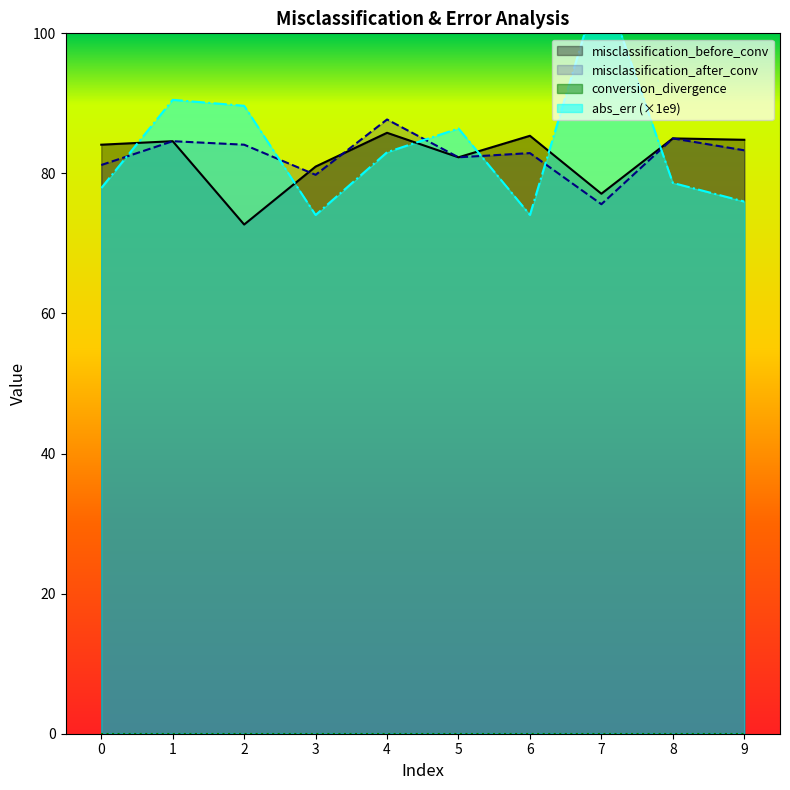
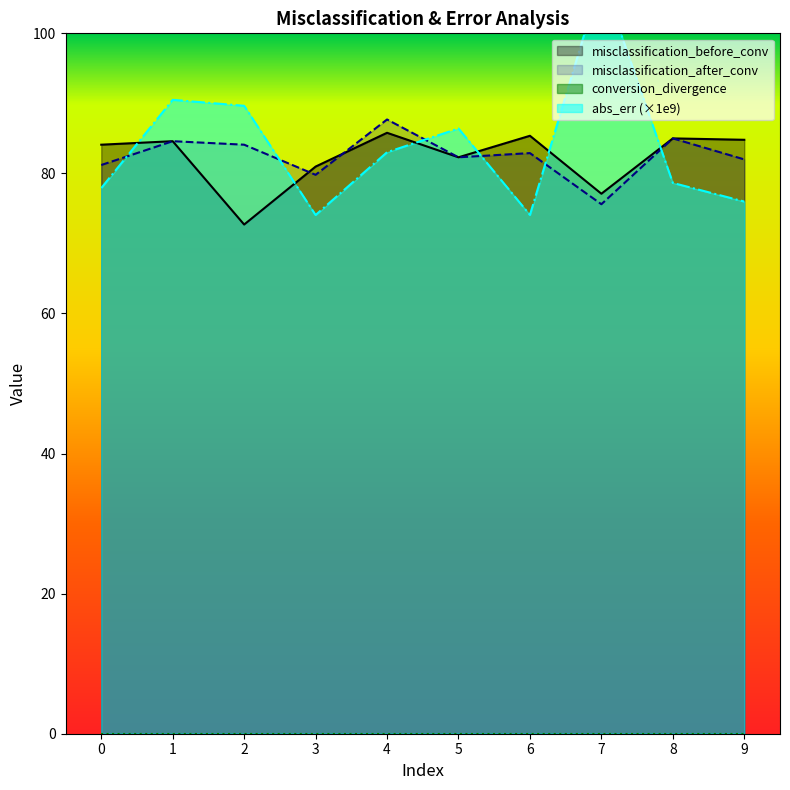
misclassification_after_conv, 9: 83 -> 82
